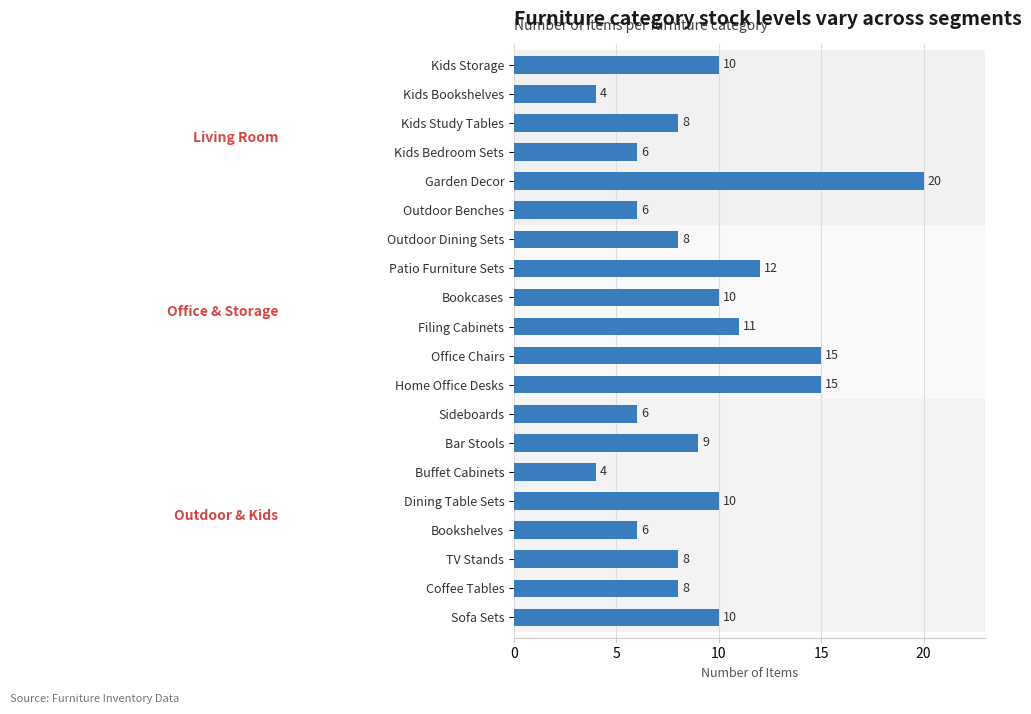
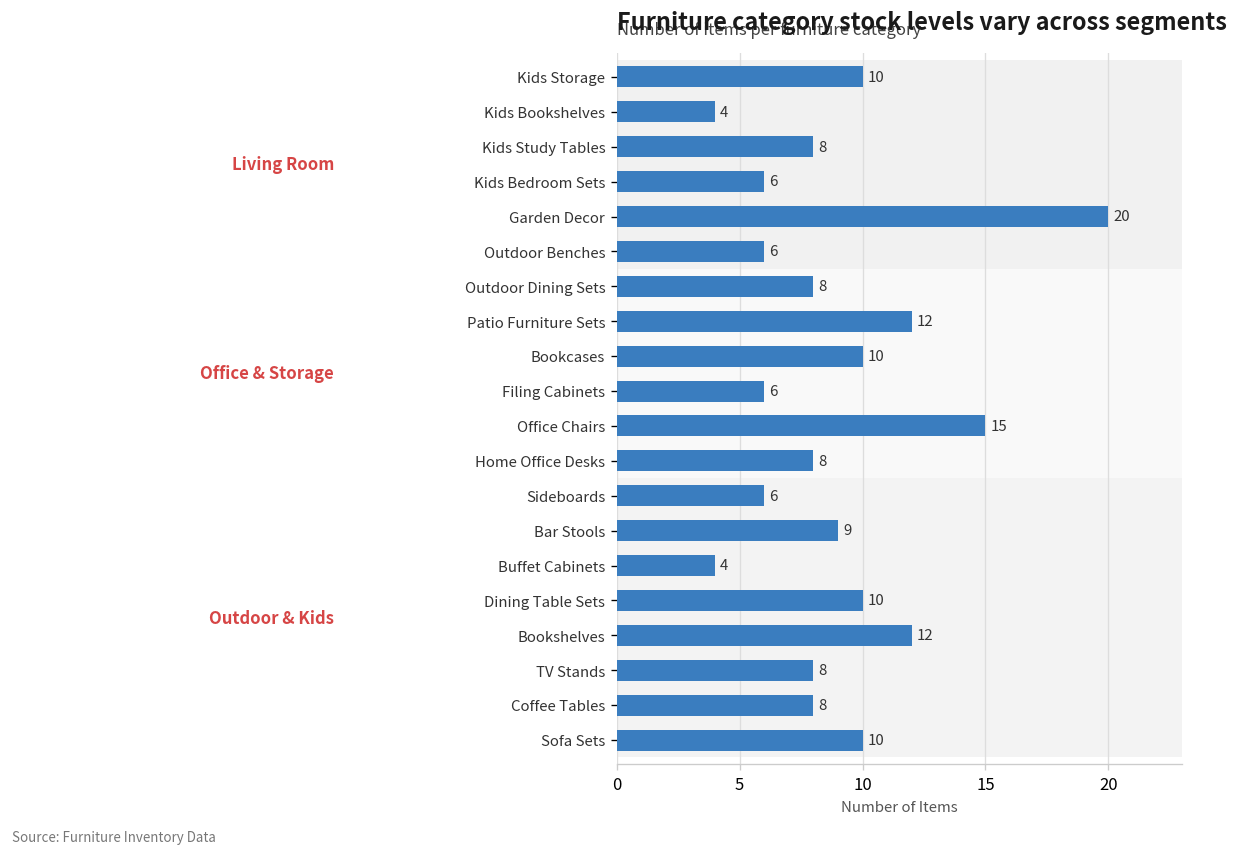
Filing Cabinets: 11 -> 6
Home Office Desks: 15 -> 8
Bookshelves: 6 -> 12
